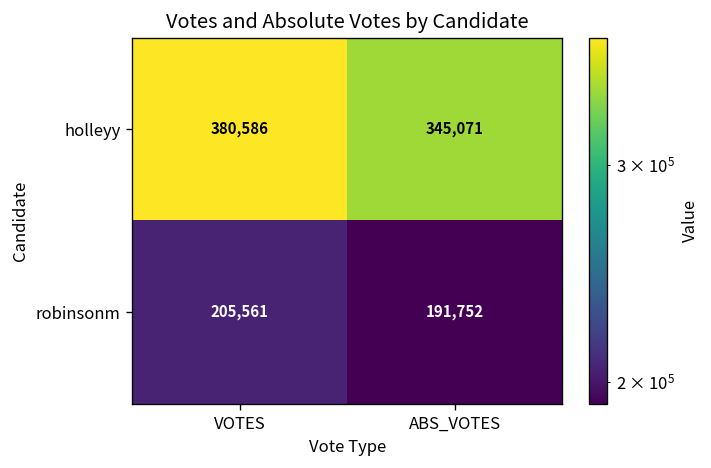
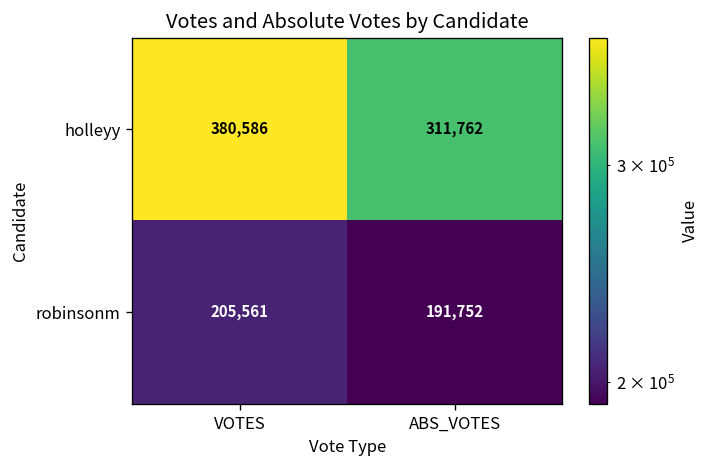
holleyy, ABS_VOTES: 345,071 -> 311,762
